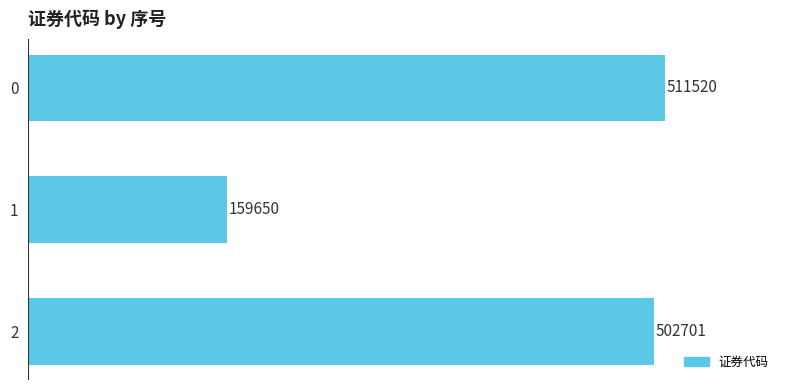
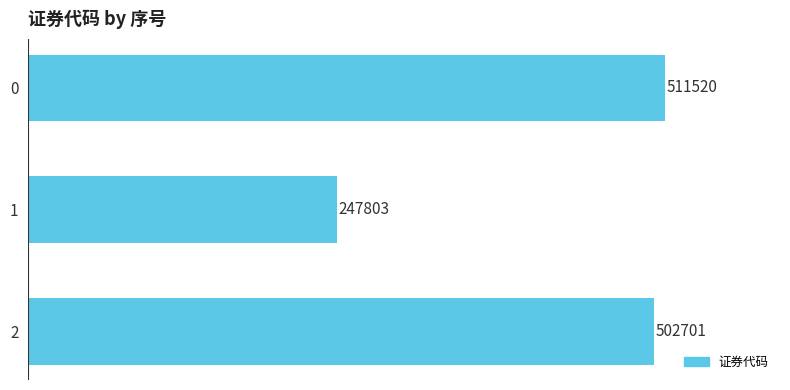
1: 159650 -> 247803
